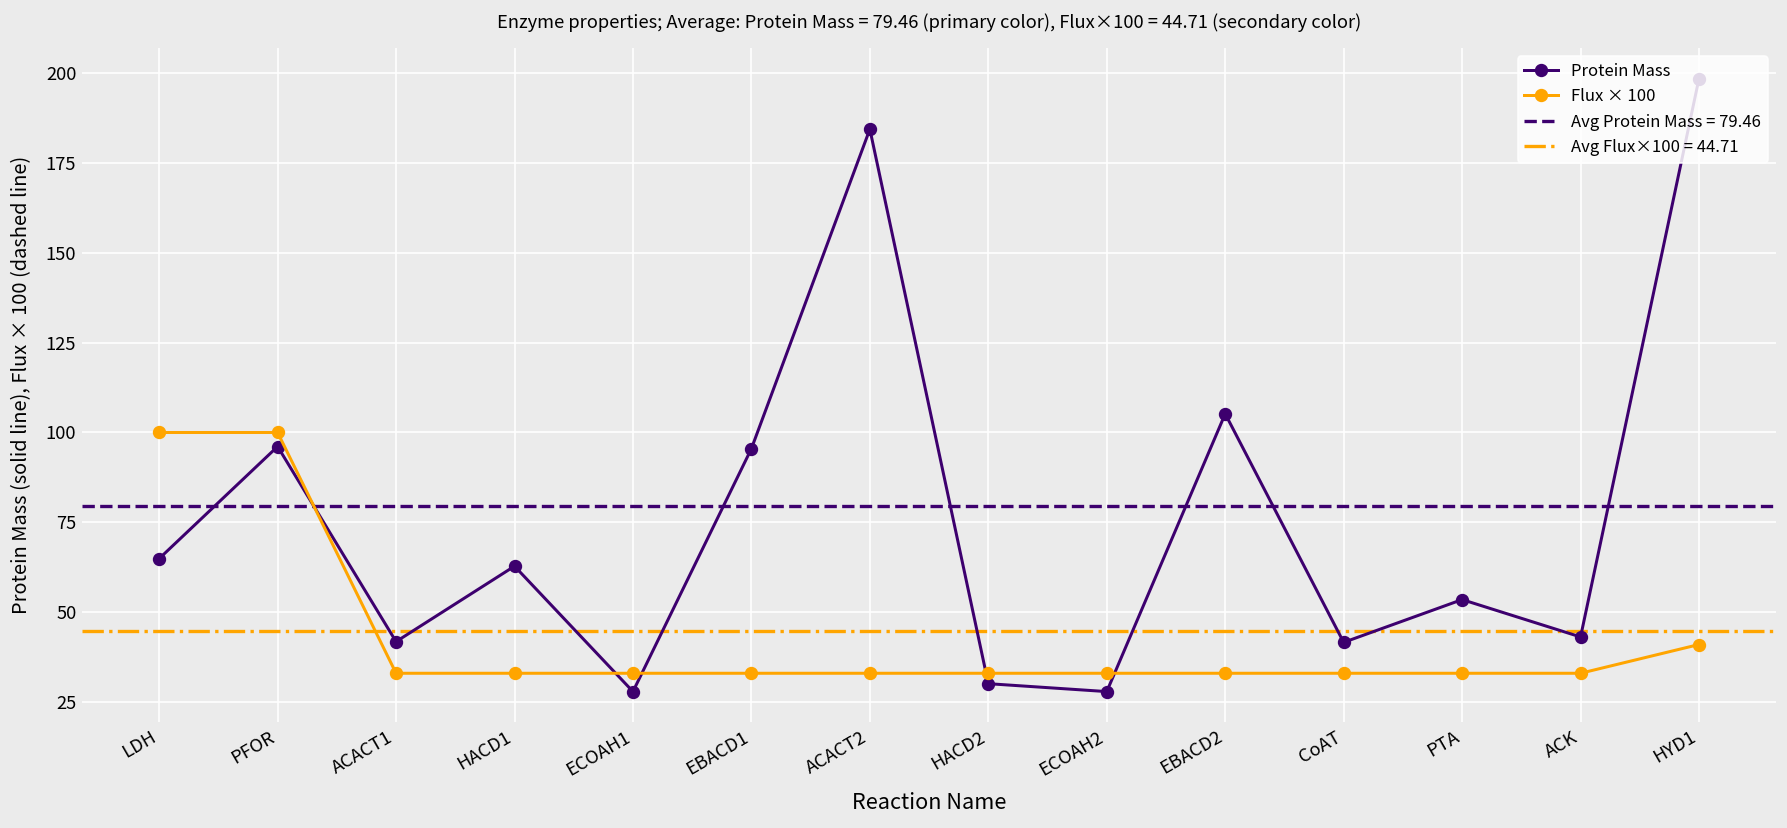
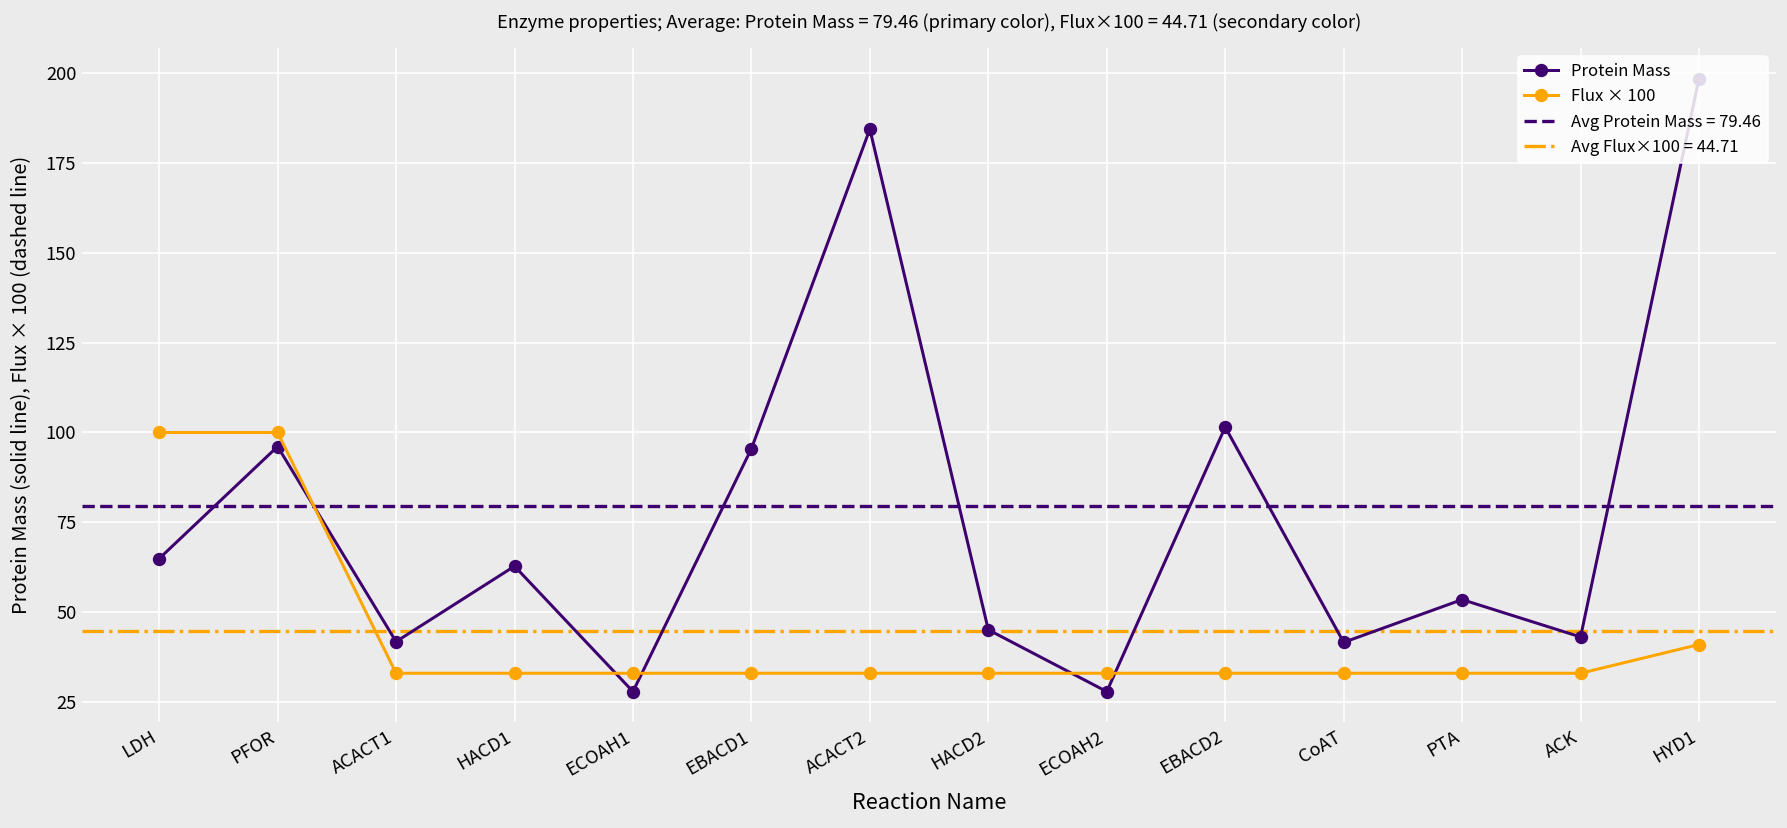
Protein Mass, HACD2: 30 -> 45
Protein Mass, EBACD2: 105 -> 102
